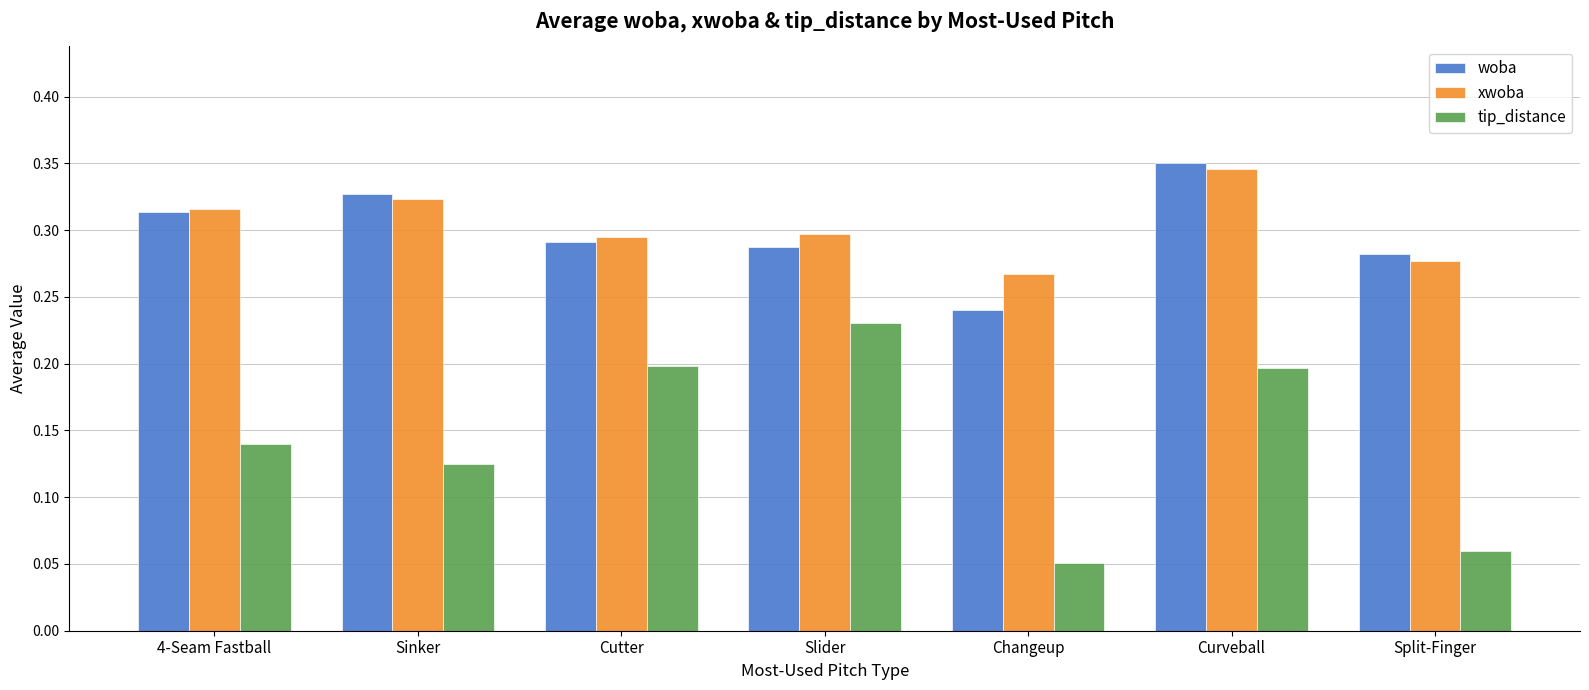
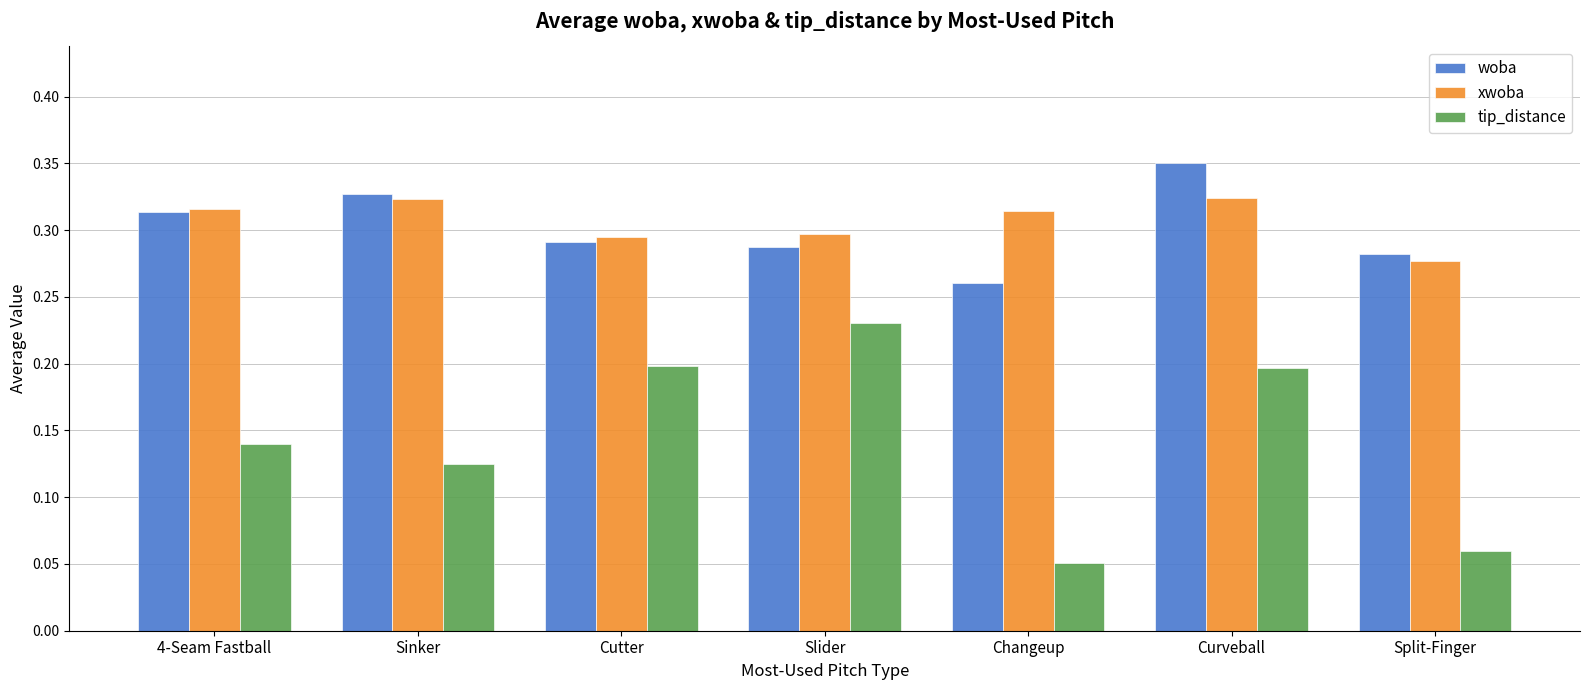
woba, Changeup: 0.24 -> 0.26
xwoba, Changeup: 0.267 -> 0.314
xwoba, Curveball: 0.346 -> 0.324
